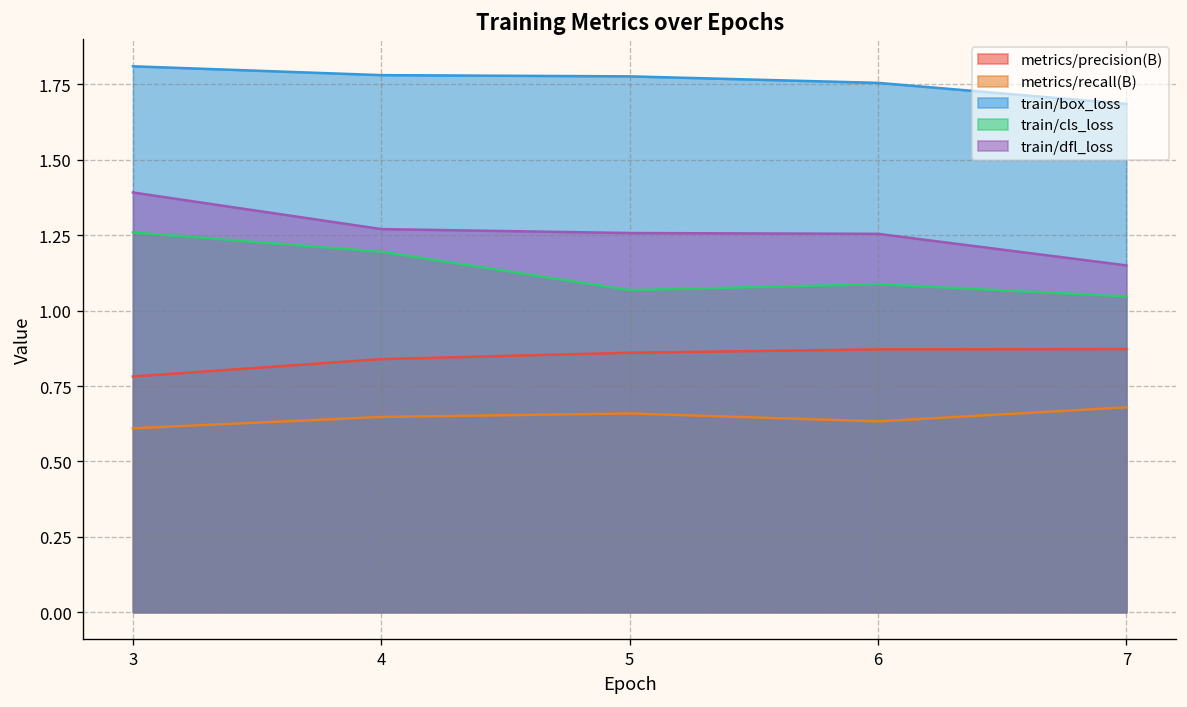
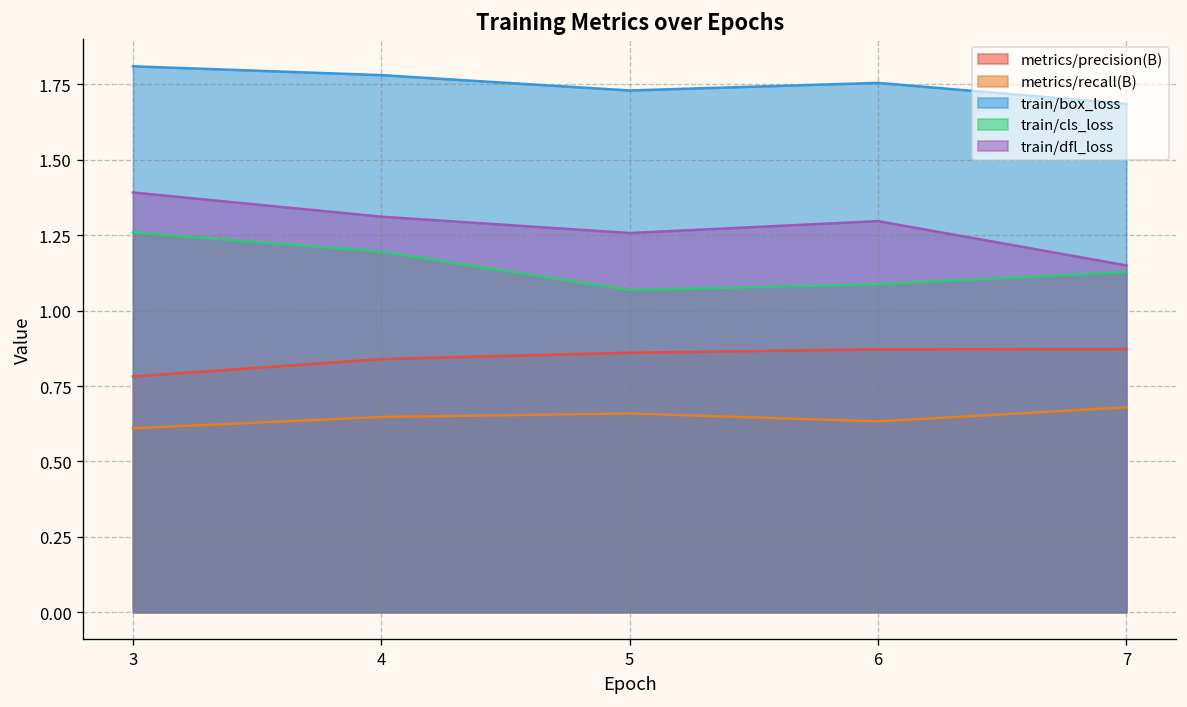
train/dfl_loss, 4: 1.27 -> 1.31
train/box_loss, 5: 1.78 -> 1.73
train/dfl_loss, 6: 1.25 -> 1.30
train/cls_loss, 7: 1.05 -> 1.13
